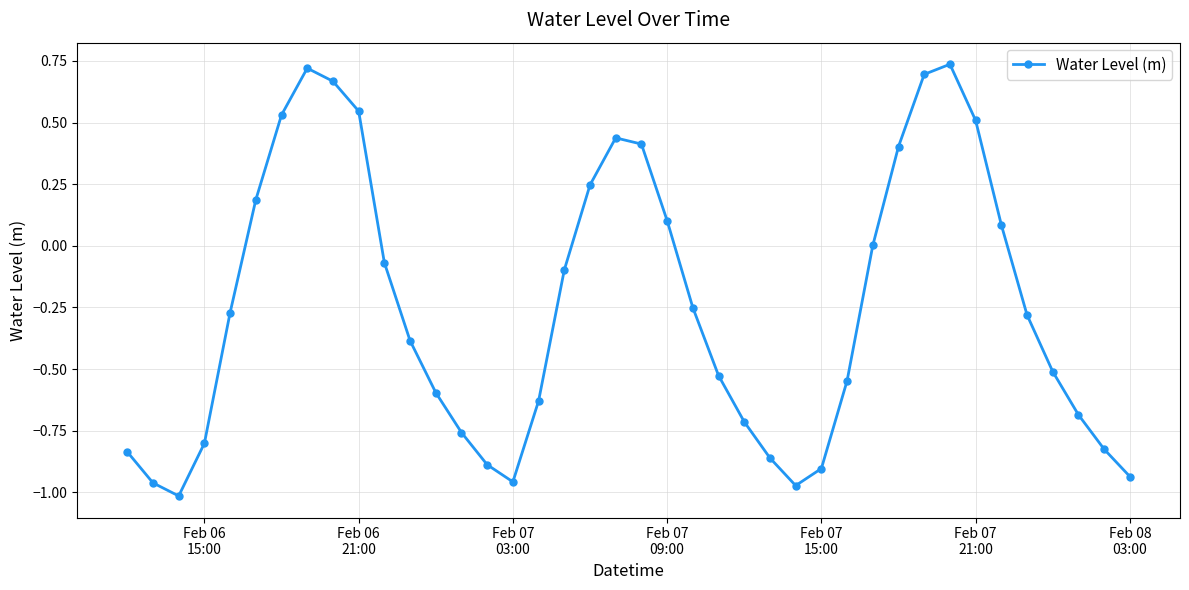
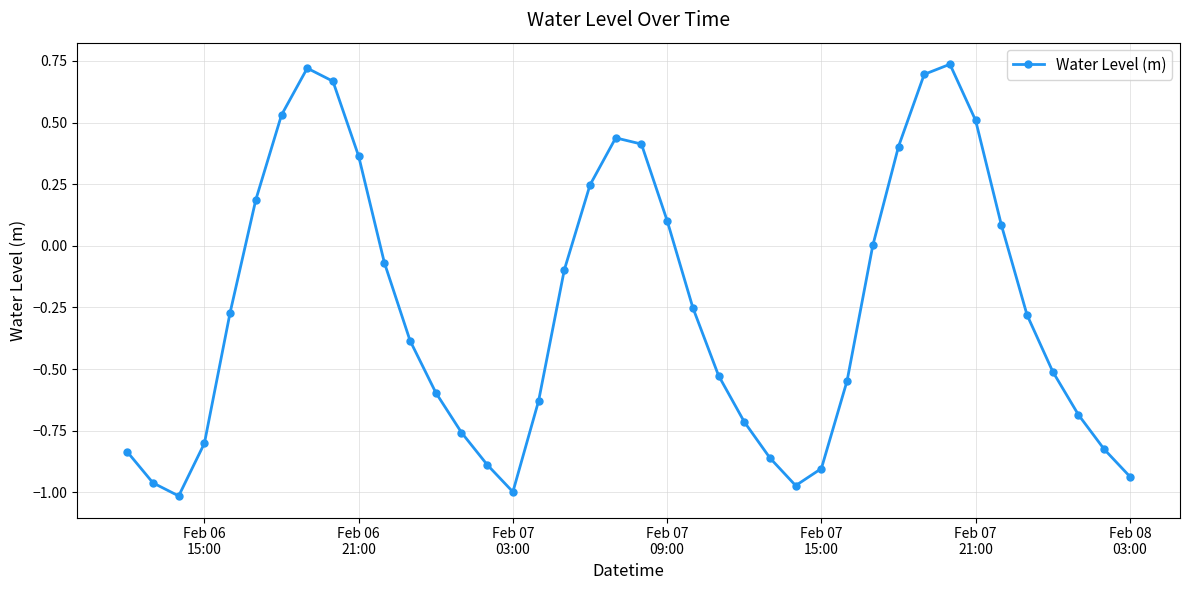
Feb 06 21:00: 0.55 -> 0.36
Feb 07 03:00: -0.96 -> -1.00
